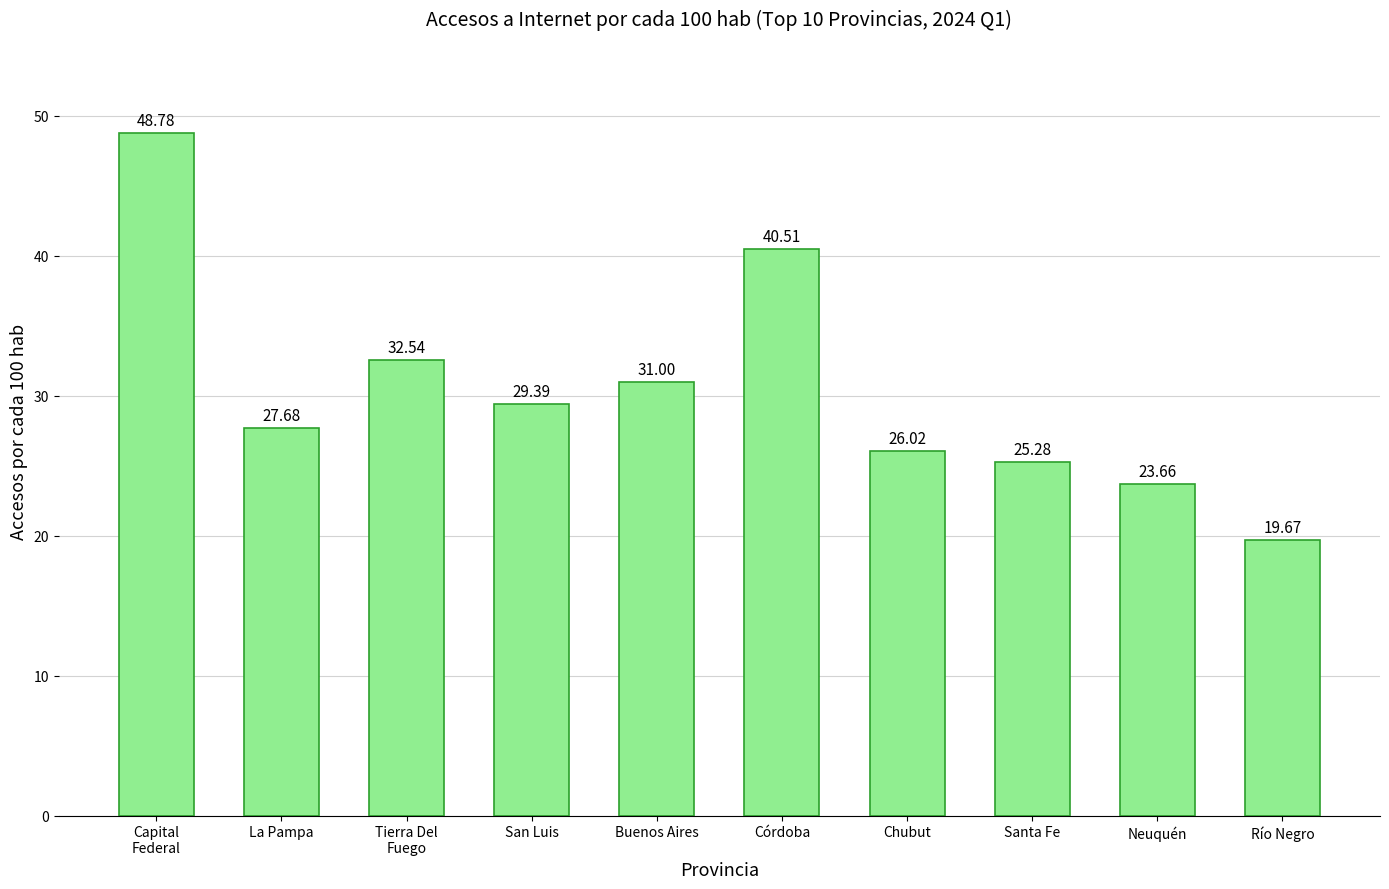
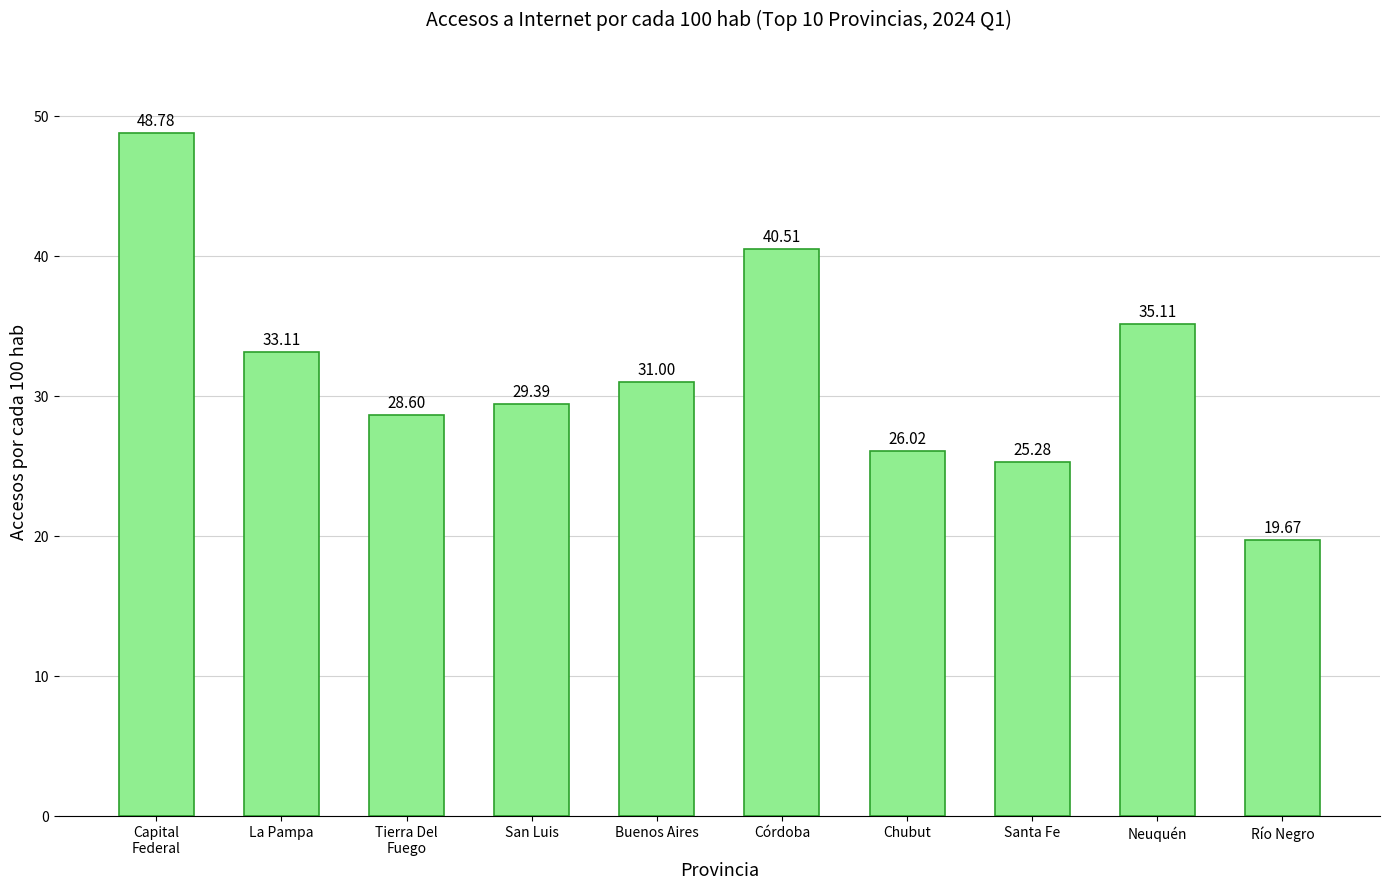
La Pampa: 27.68 -> 33.11
Tierra Del Fuego: 32.54 -> 28.60
Neuquén: 23.66 -> 35.11
